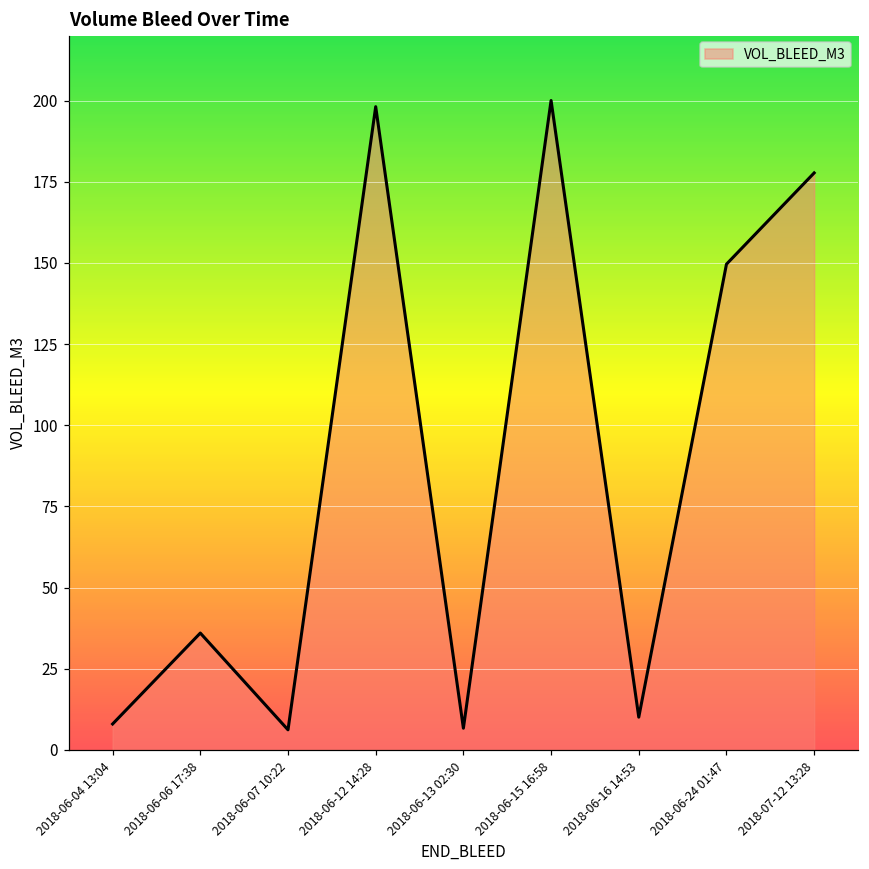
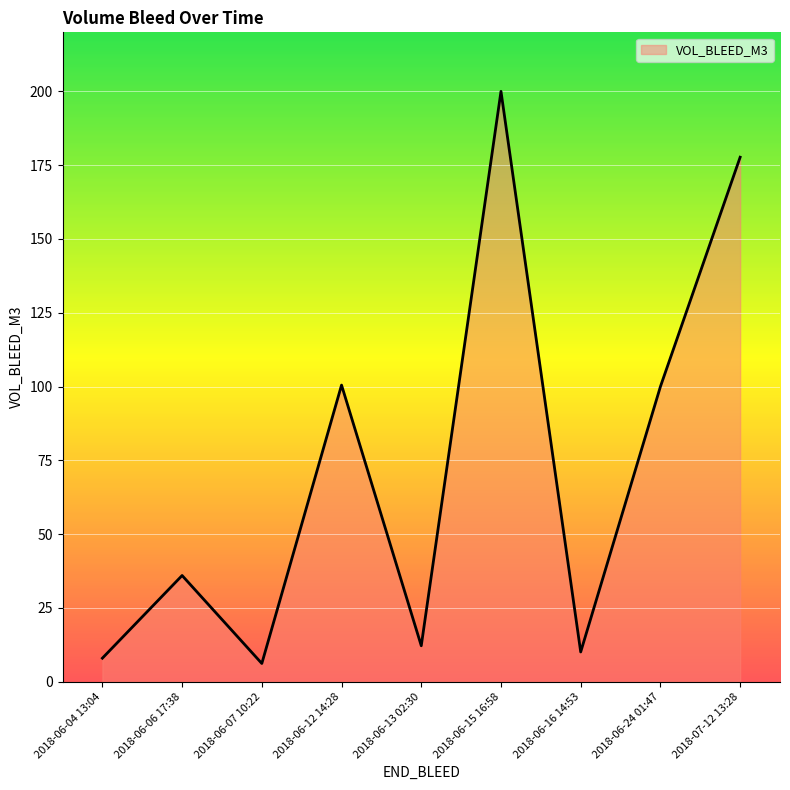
2018-06-12 14:28: 198 -> 101
2018-06-13 02:30: 7 -> 12
2018-06-24 01:47: 150 -> 100
